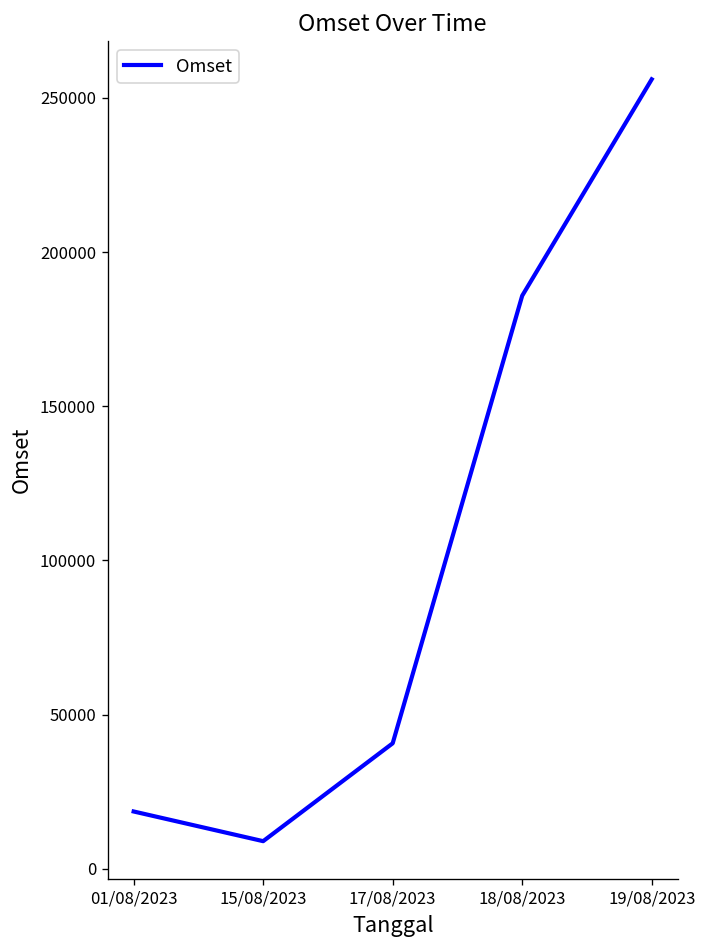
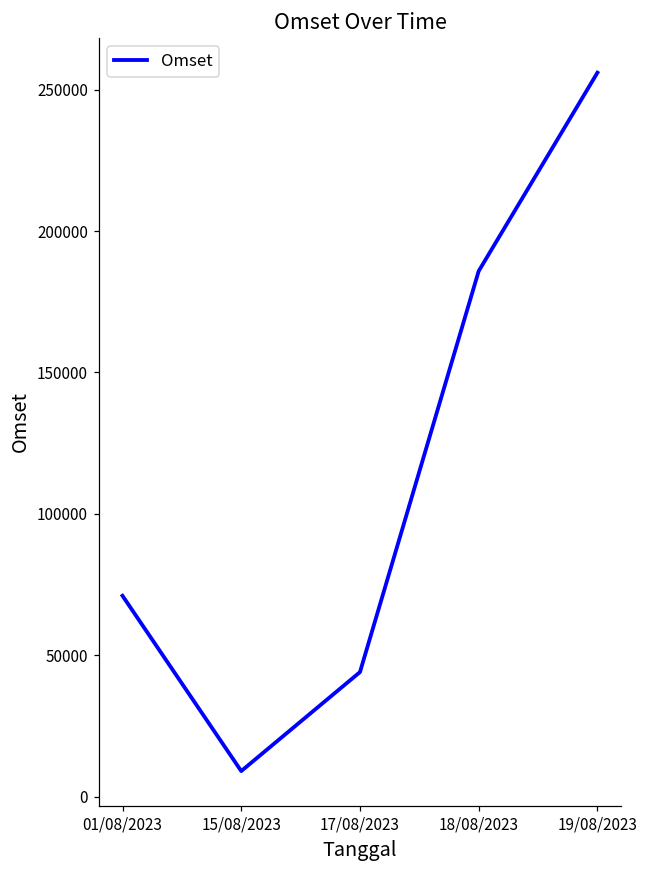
01/08/2023: 19000 -> 71000
17/08/2023: 41000 -> 44000
